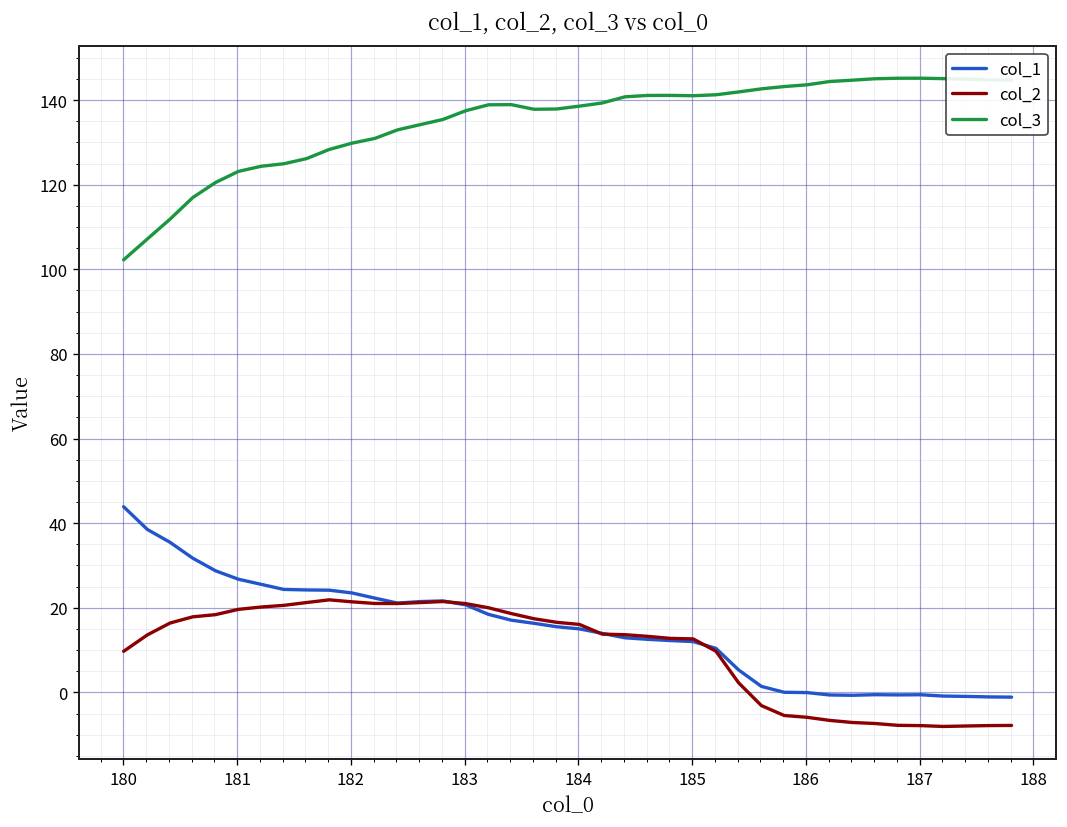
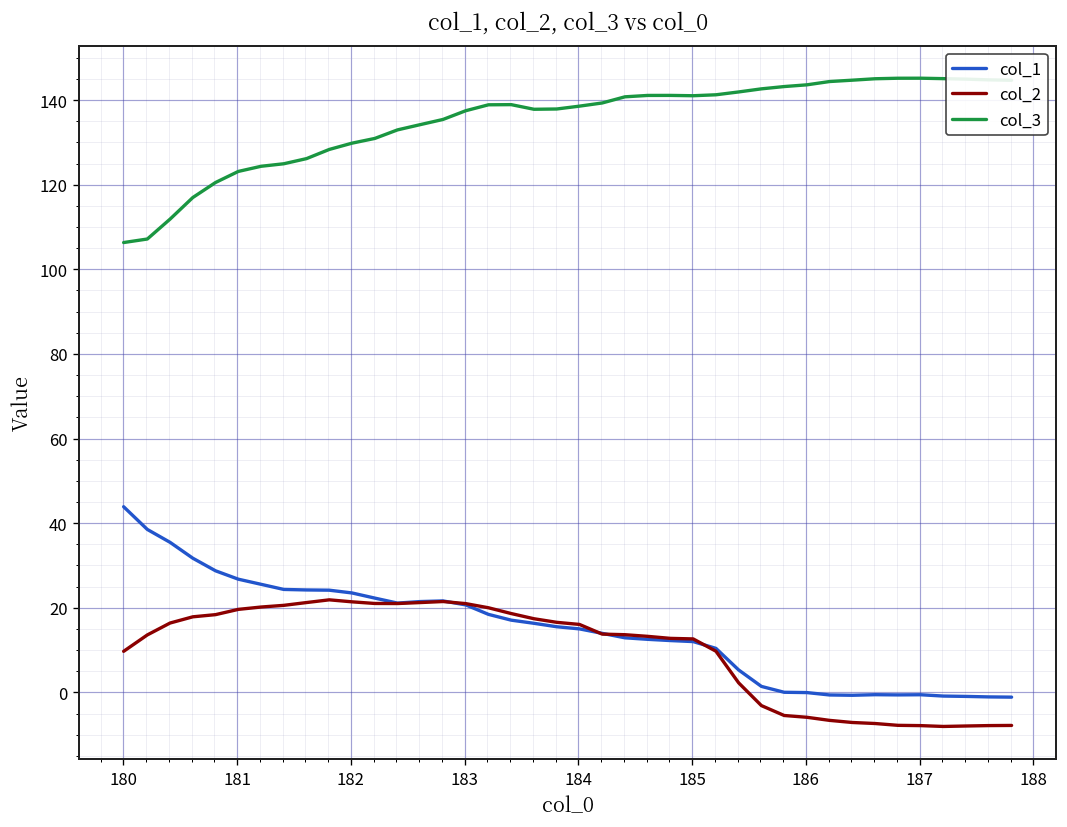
col_3, 180: 102 -> 106
